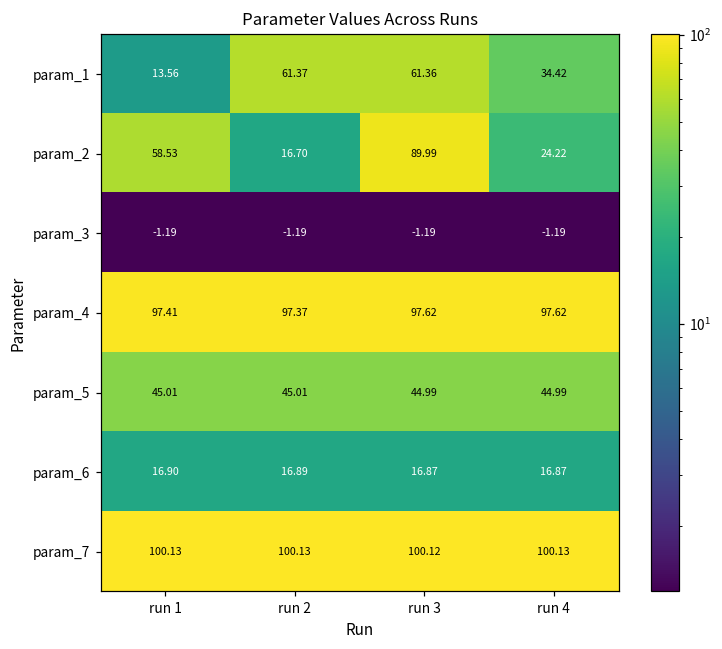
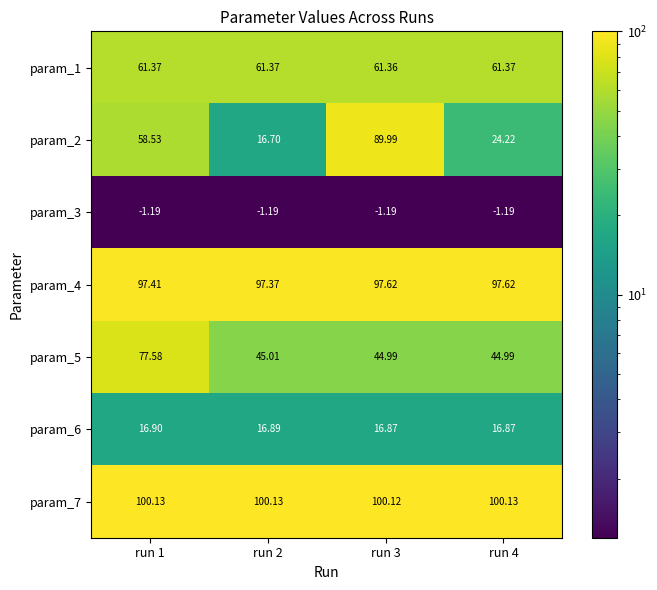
param_1, run 1: 13.56 -> 61.37
param_1, run 4: 34.42 -> 61.37
param_5, run 1: 45.01 -> 77.58
